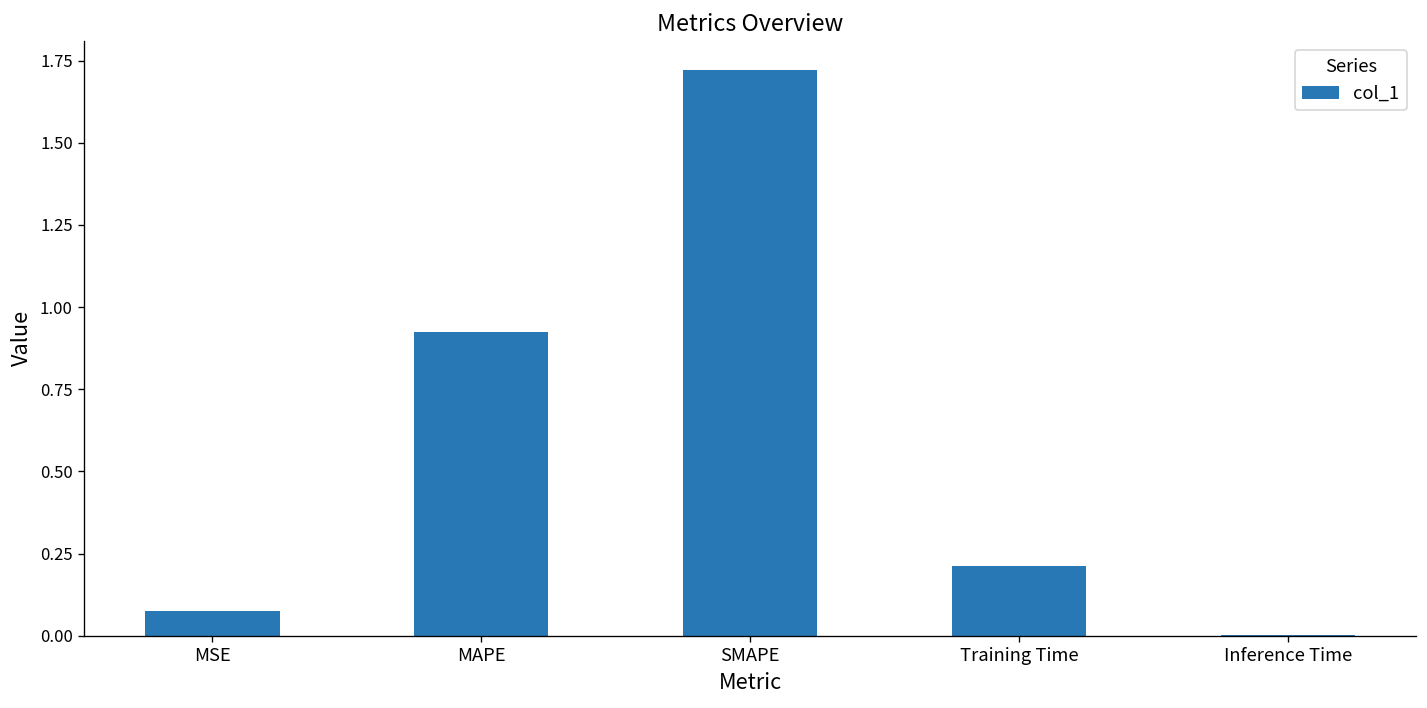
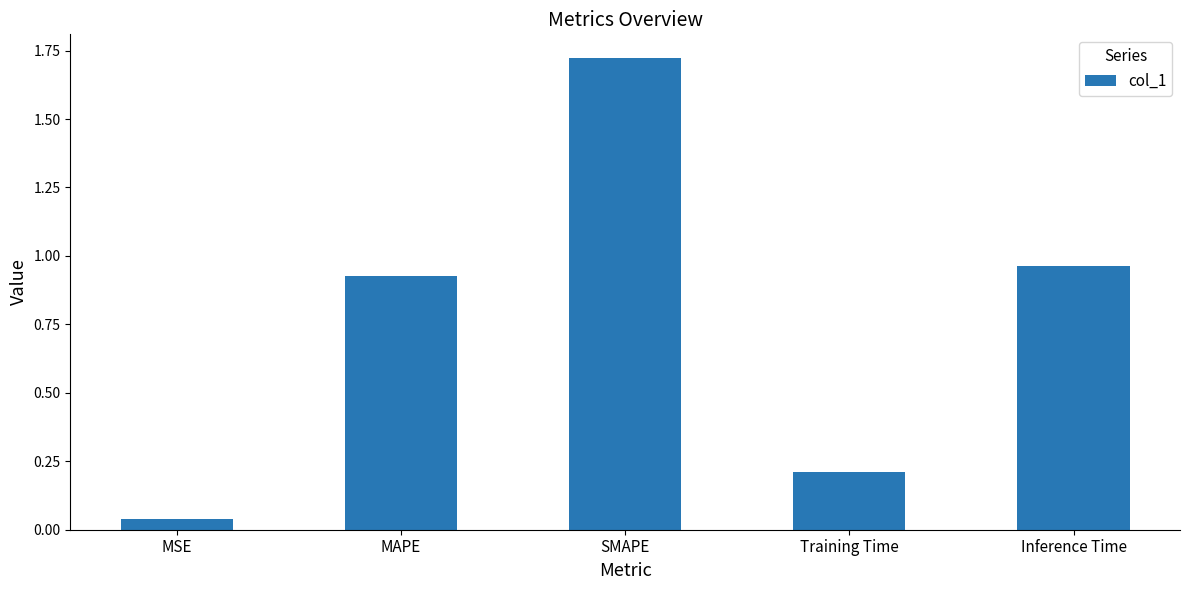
MSE: 0.07 -> 0.04
Inference Time: 0.00 -> 0.96
